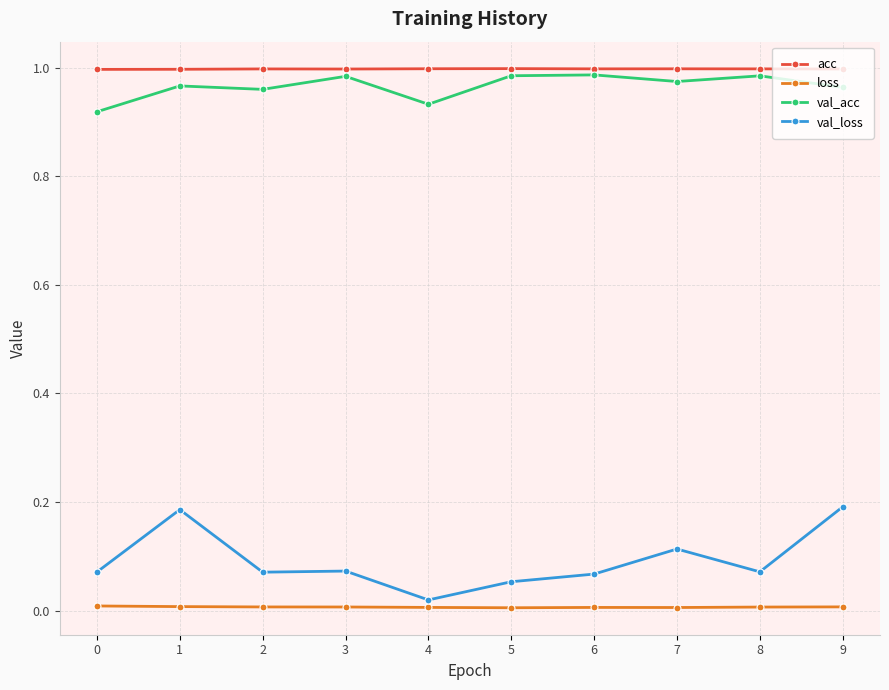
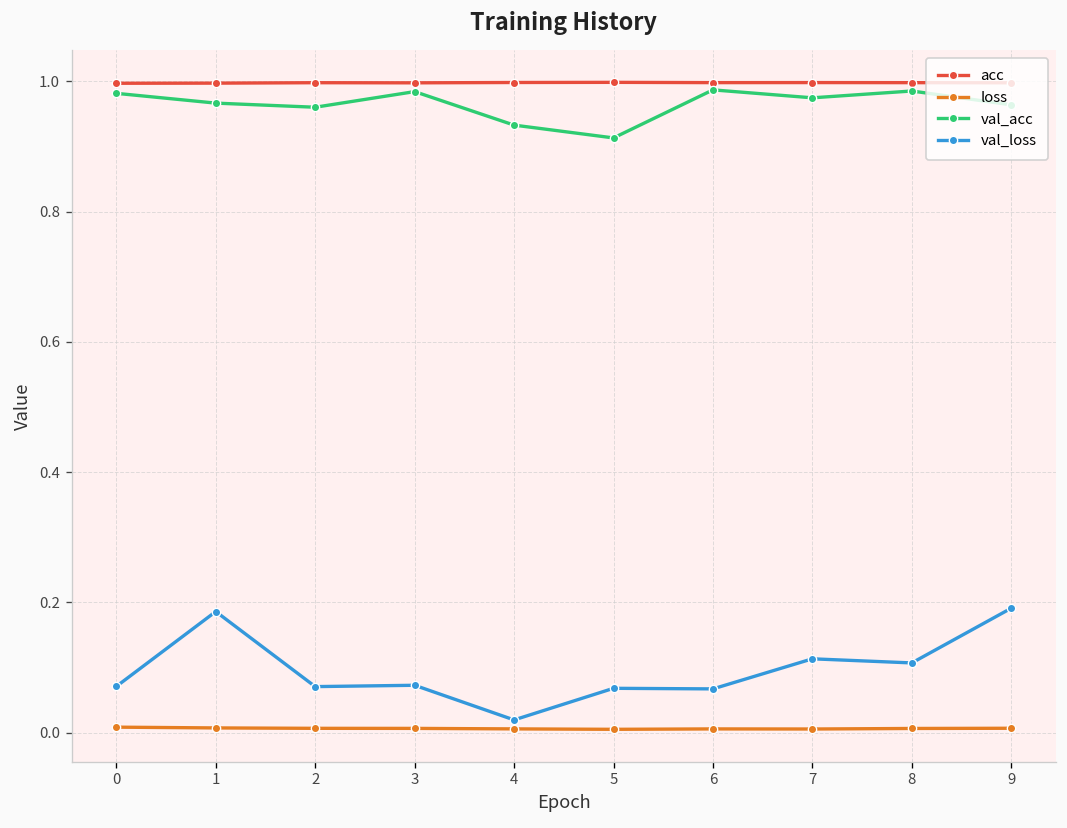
val_acc, 0: 0.92 -> 0.98
val_acc, 5: 0.99 -> 0.91
val_loss, 5: 0.05 -> 0.07
val_loss, 8: 0.07 -> 0.11
